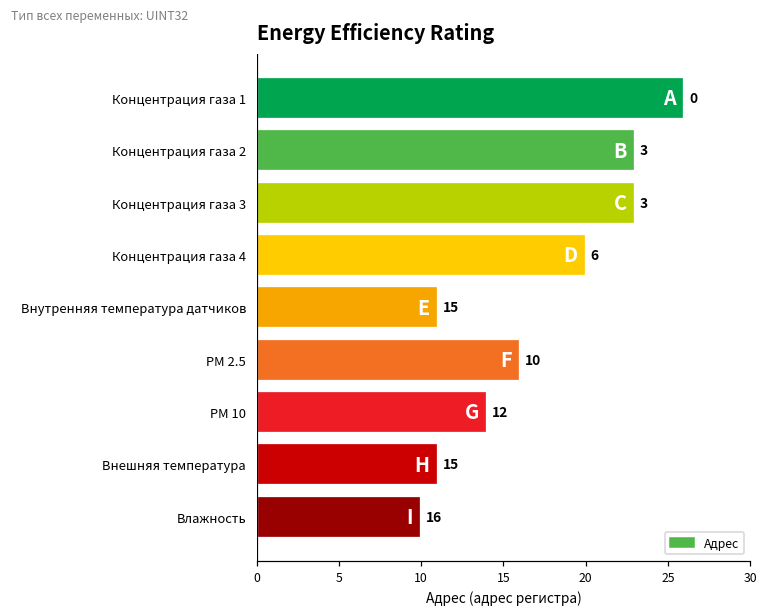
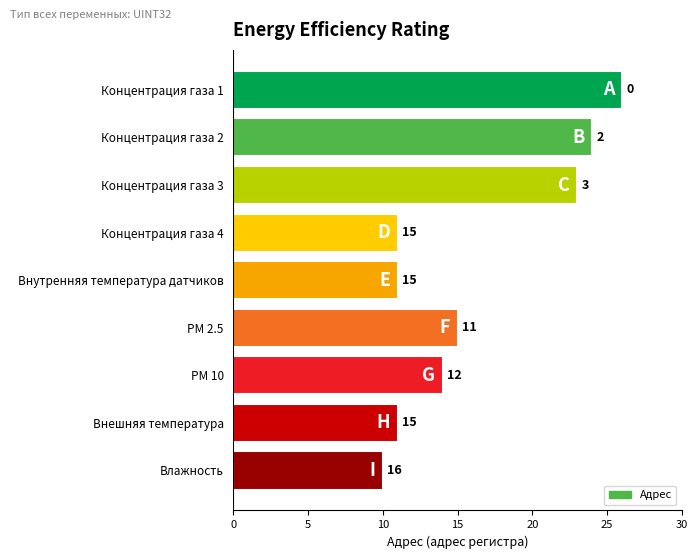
Концентрация газа 2: 3 -> 2
Концентрация газа 4: 6 -> 15
PM 2.5: 10 -> 11
